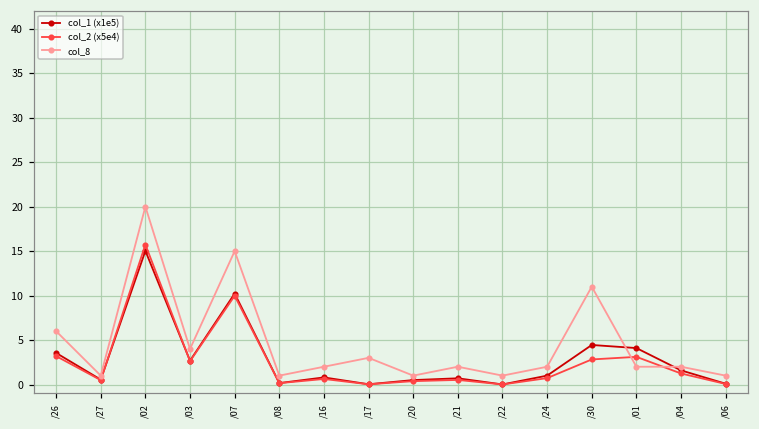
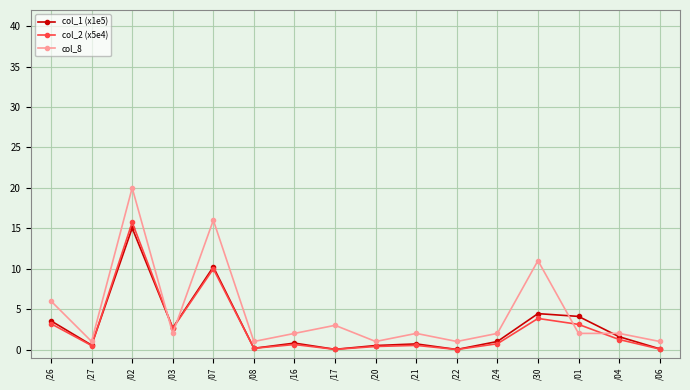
col_8, /03: 4 -> 2
col_8, /07: 15 -> 16
col_2 (x5e4), /30: 3 -> 4
